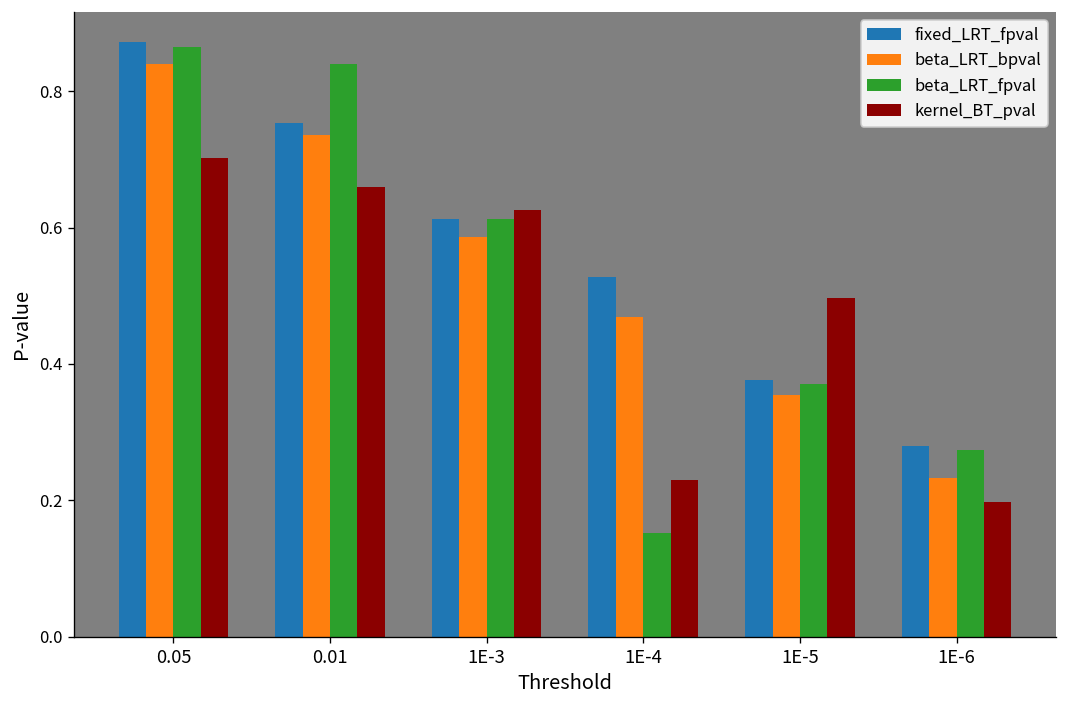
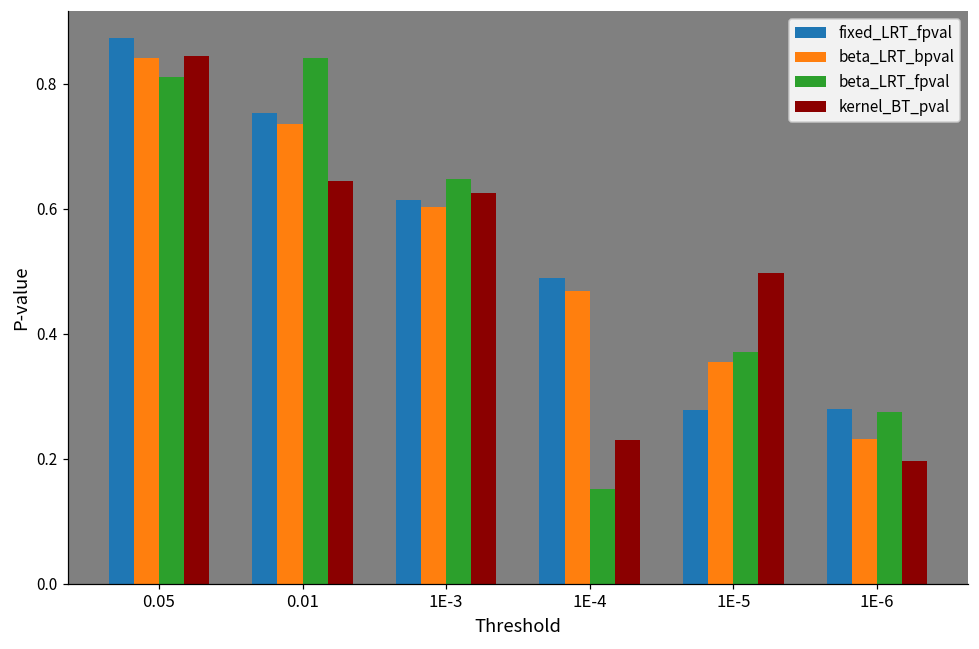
beta_LRT_fpval, 0.05: 0.86 -> 0.81
kernel_BT_pval, 0.05: 0.70 -> 0.84
kernel_BT_pval, 0.01: 0.66 -> 0.64
beta_LRT_bpval, 1E-3: 0.59 -> 0.60
beta_LRT_fpval, 1E-3: 0.61 -> 0.65
fixed_LRT_fpval, 1E-4: 0.53 -> 0.49
fixed_LRT_fpval, 1E-5: 0.38 -> 0.28
